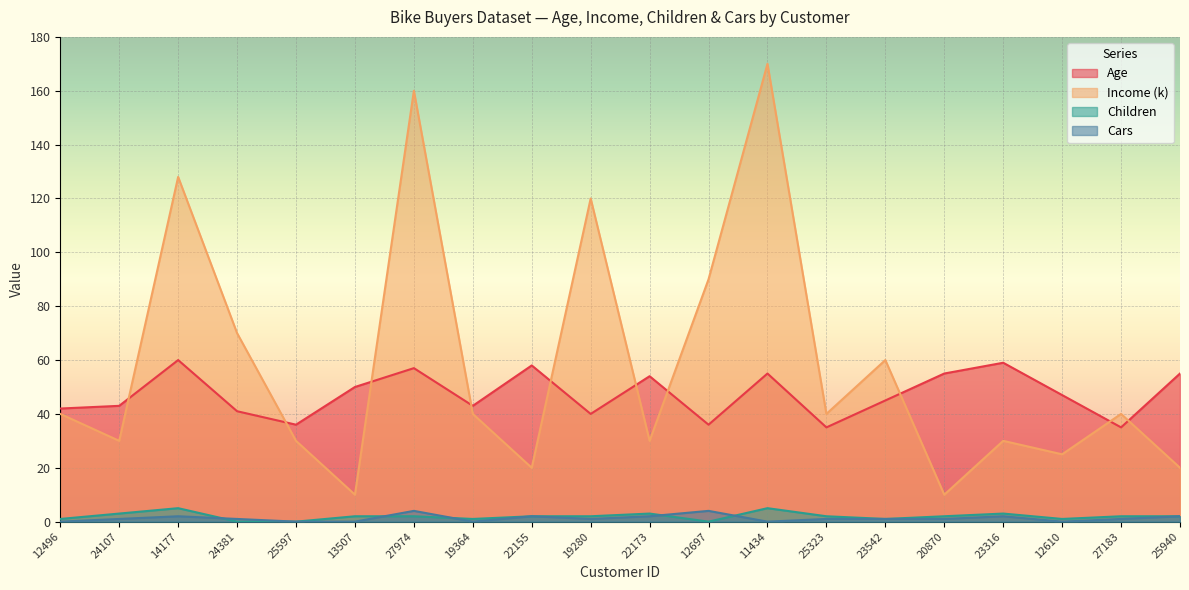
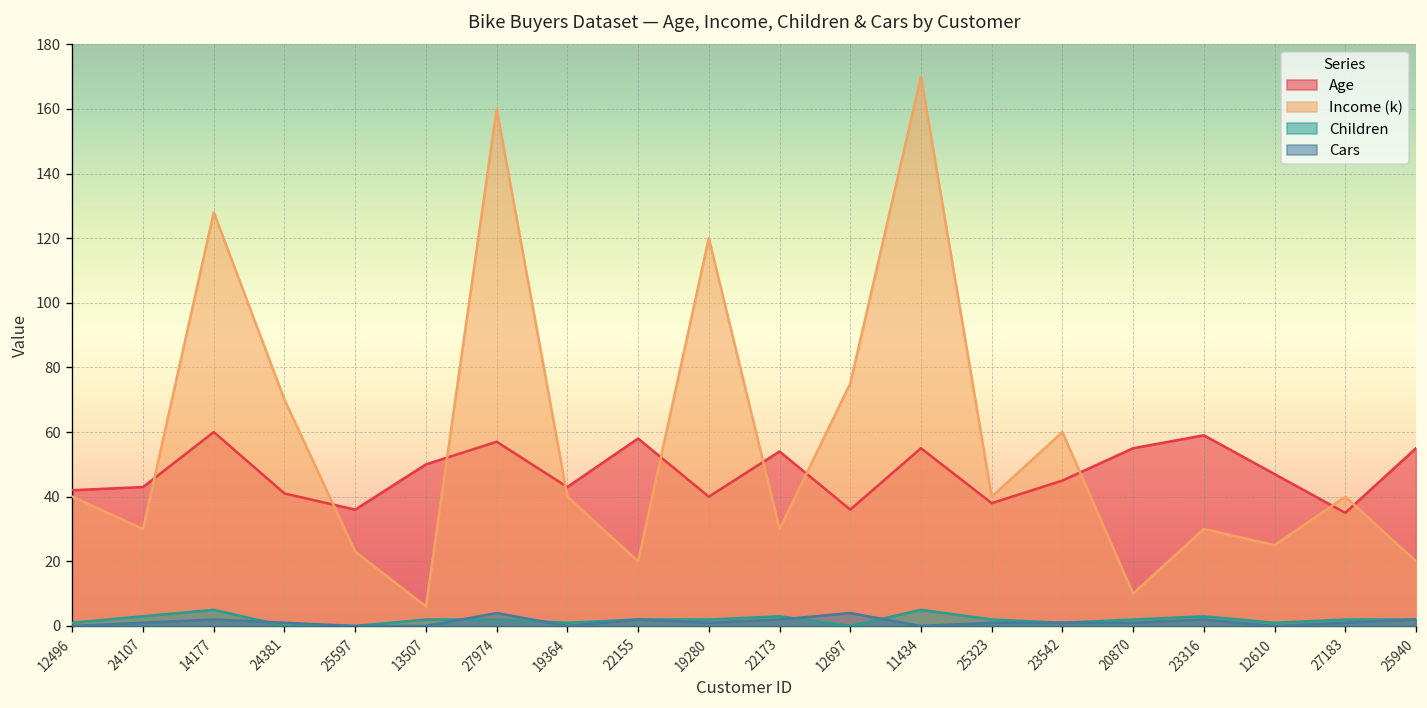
Income (k), 25597: 30 -> 23
Income (k), 13507: 10 -> 6
Income (k), 12697: 90 -> 75
Age, 25323: 35 -> 38
